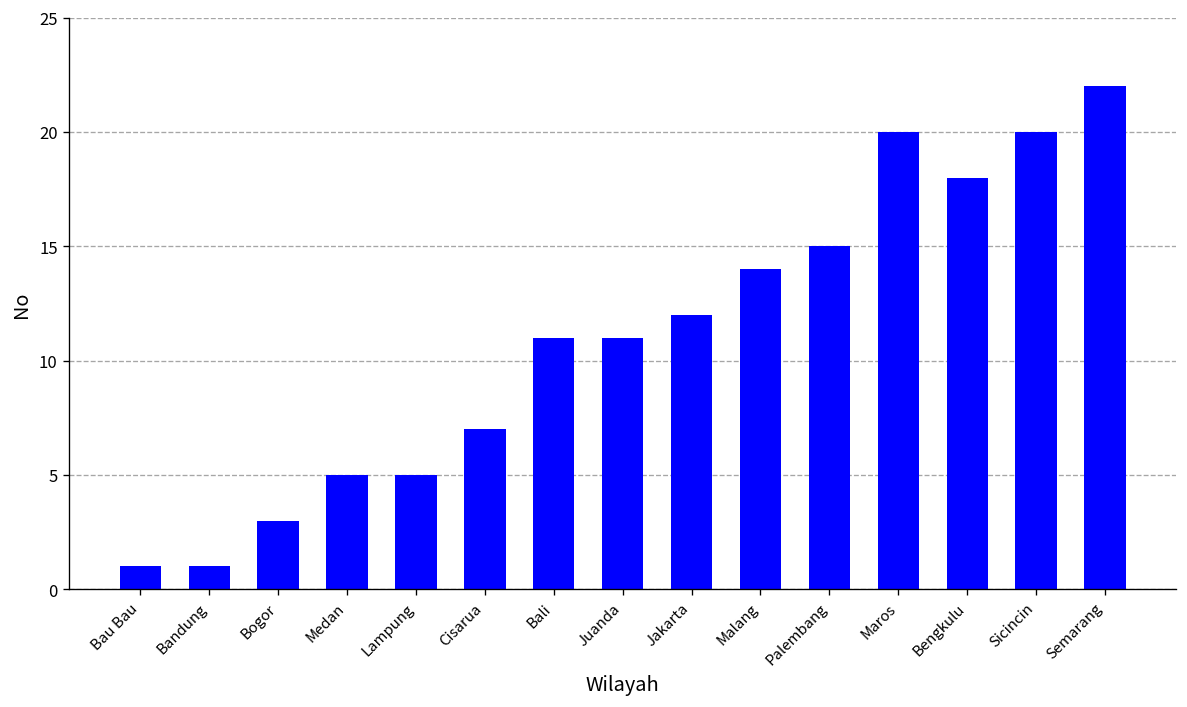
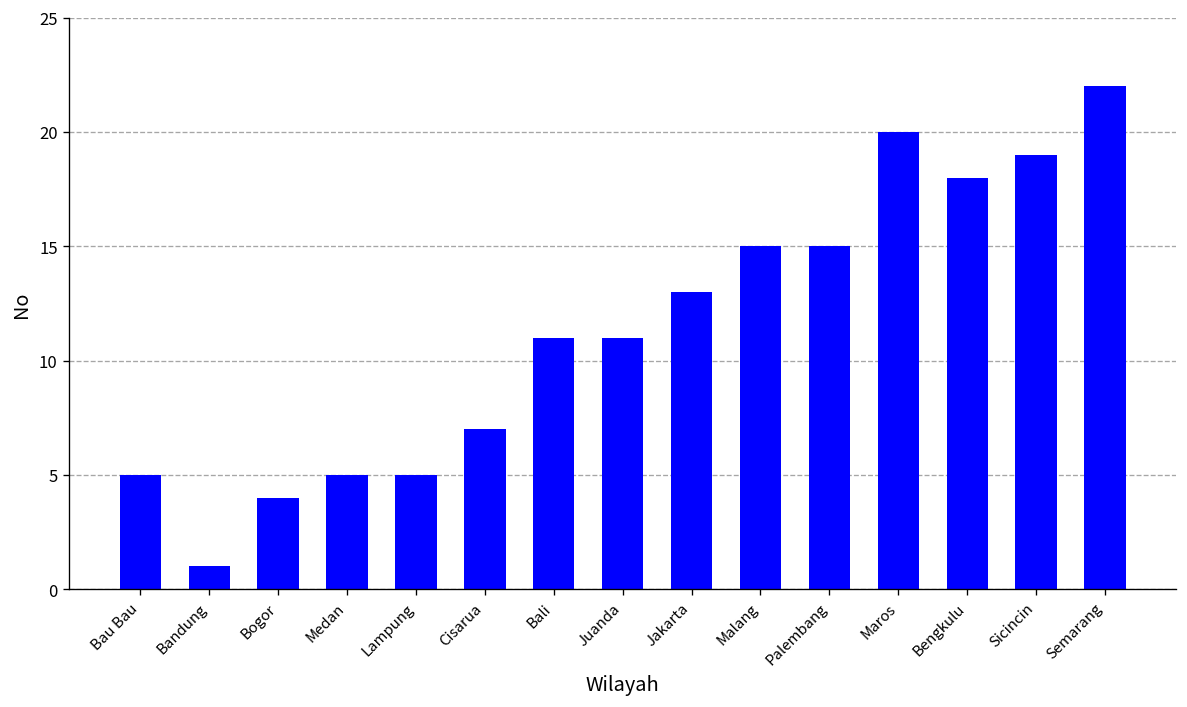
Bau Bau: 1 -> 5
Bogor: 3 -> 4
Jakarta: 12 -> 13
Malang: 14 -> 15
Sicincin: 20 -> 19
